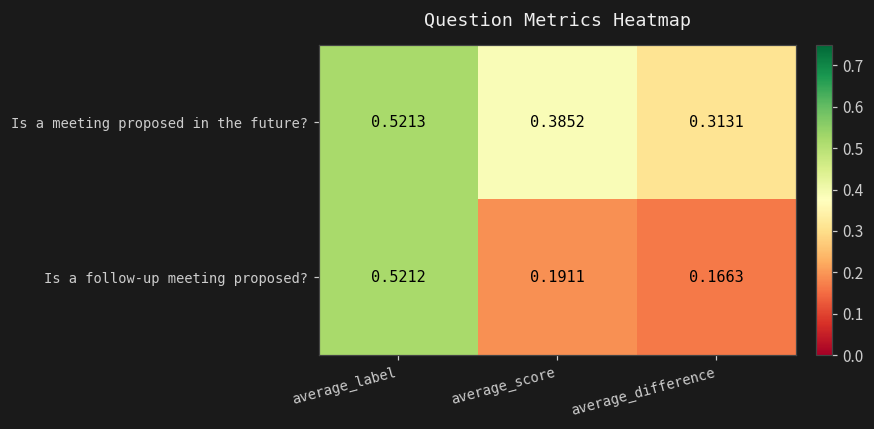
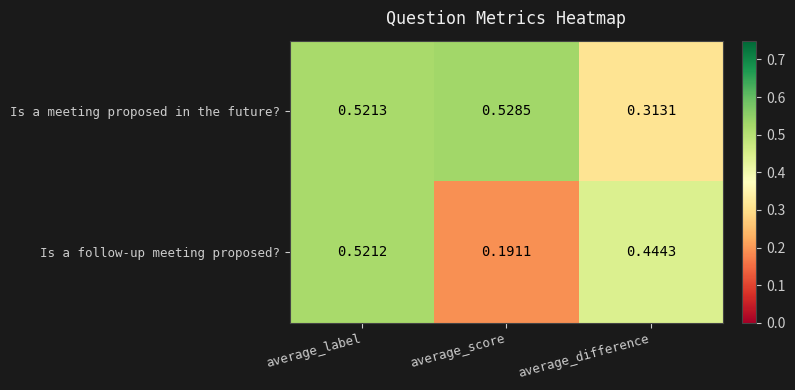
Is a meeting proposed in the future?, average_score: 0.3852 -> 0.5285
Is a follow-up meeting proposed?, average_difference: 0.1663 -> 0.4443
